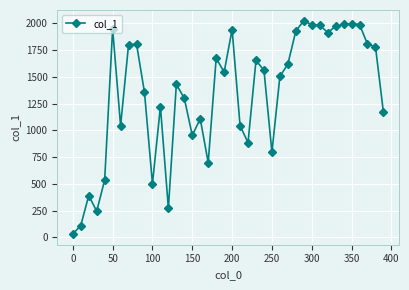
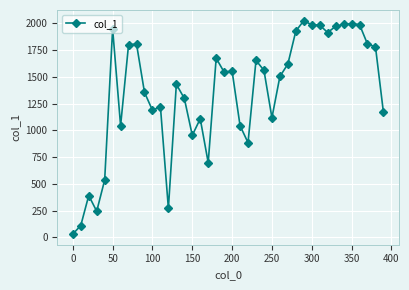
100: 500 -> 1190
200: 1940 -> 1550
250: 800 -> 1120
